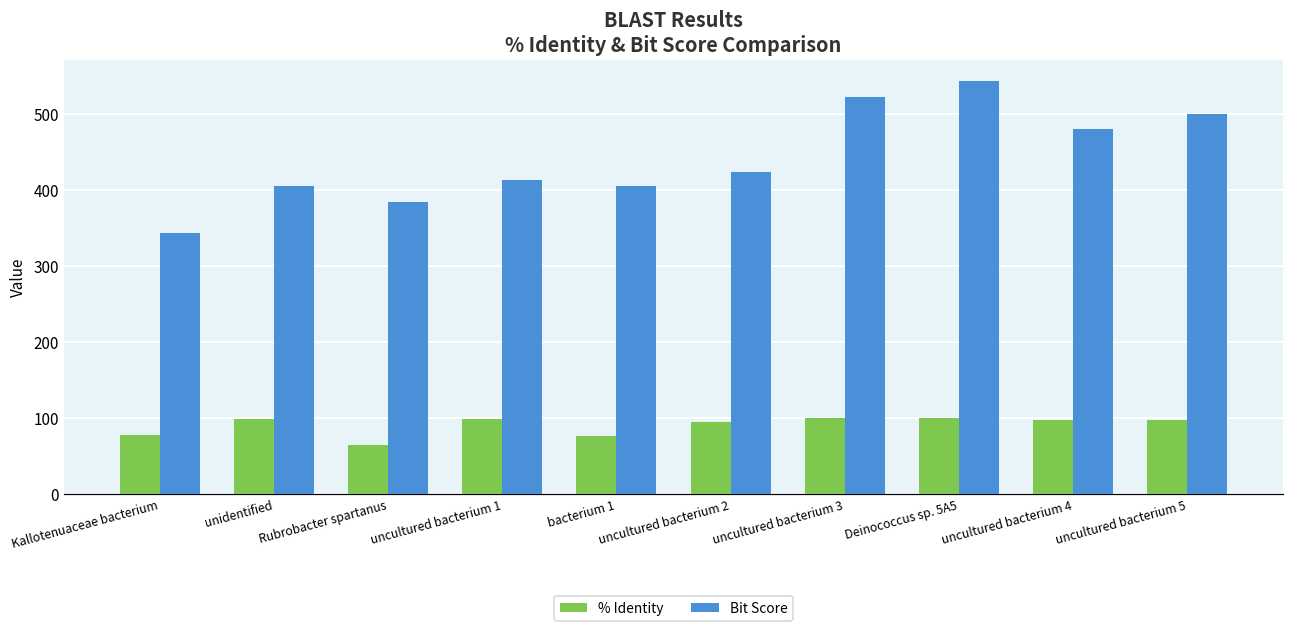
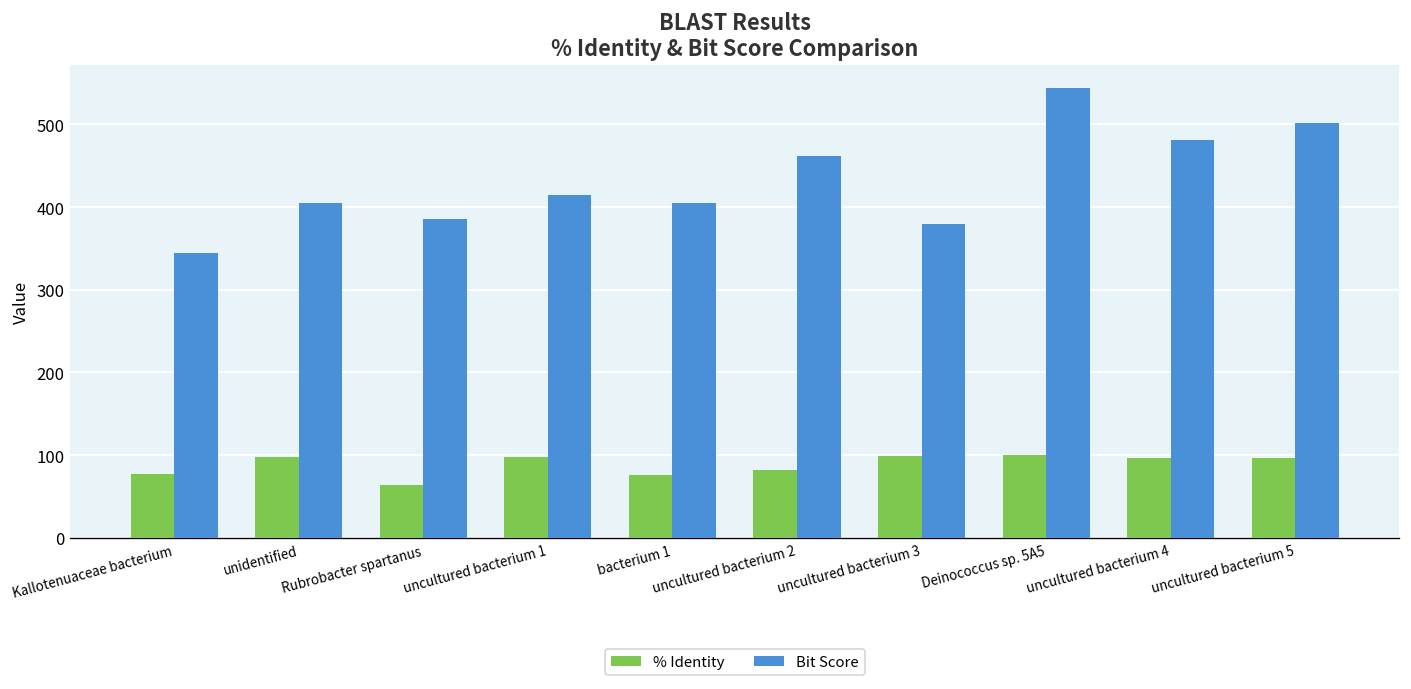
% Identity, uncultured bacterium 2: 90 -> 80
Bit Score, uncultured bacterium 2: 420 -> 460
Bit Score, uncultured bacterium 3: 520 -> 380
